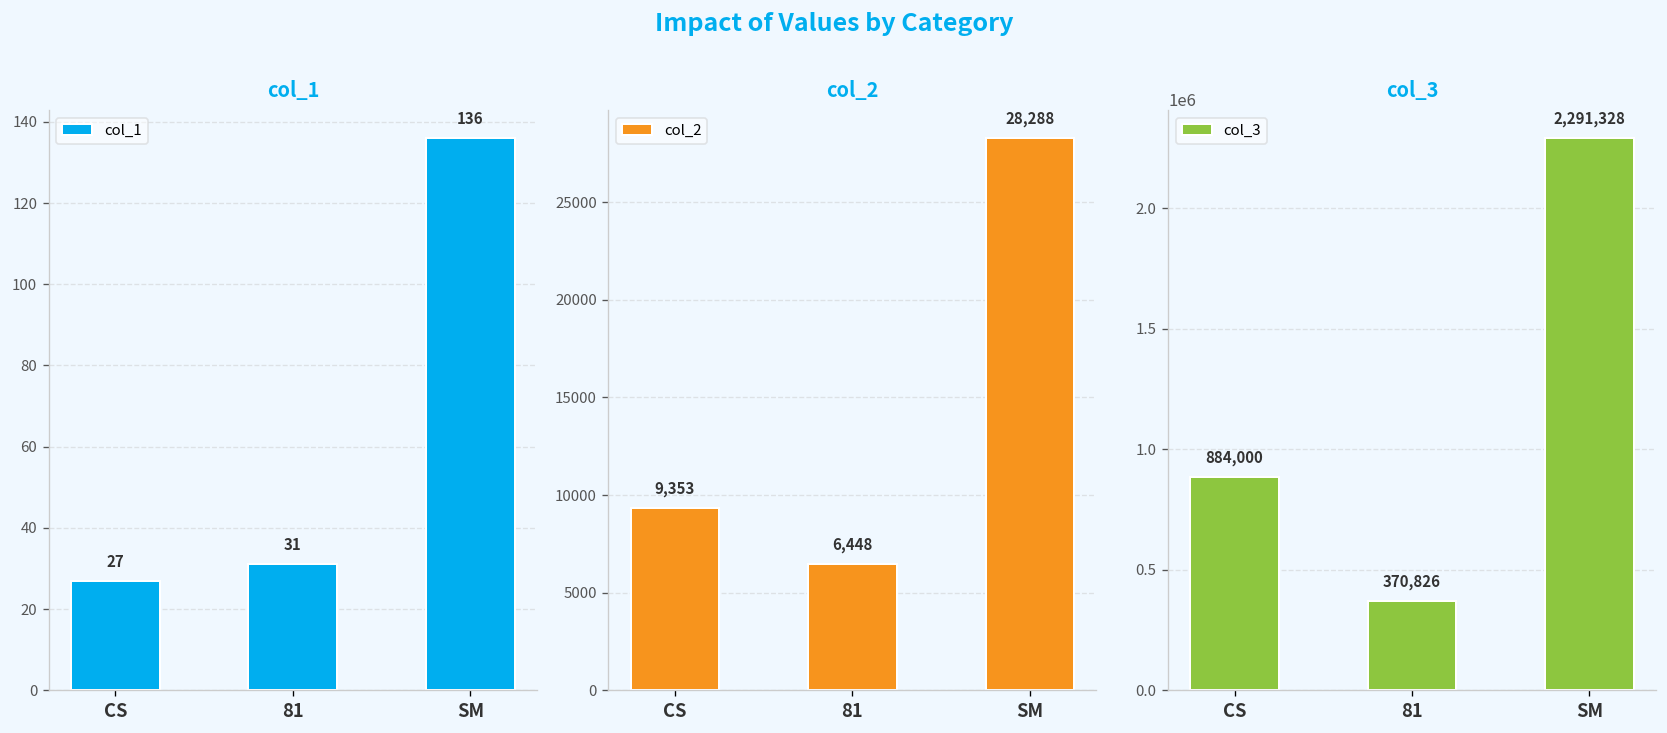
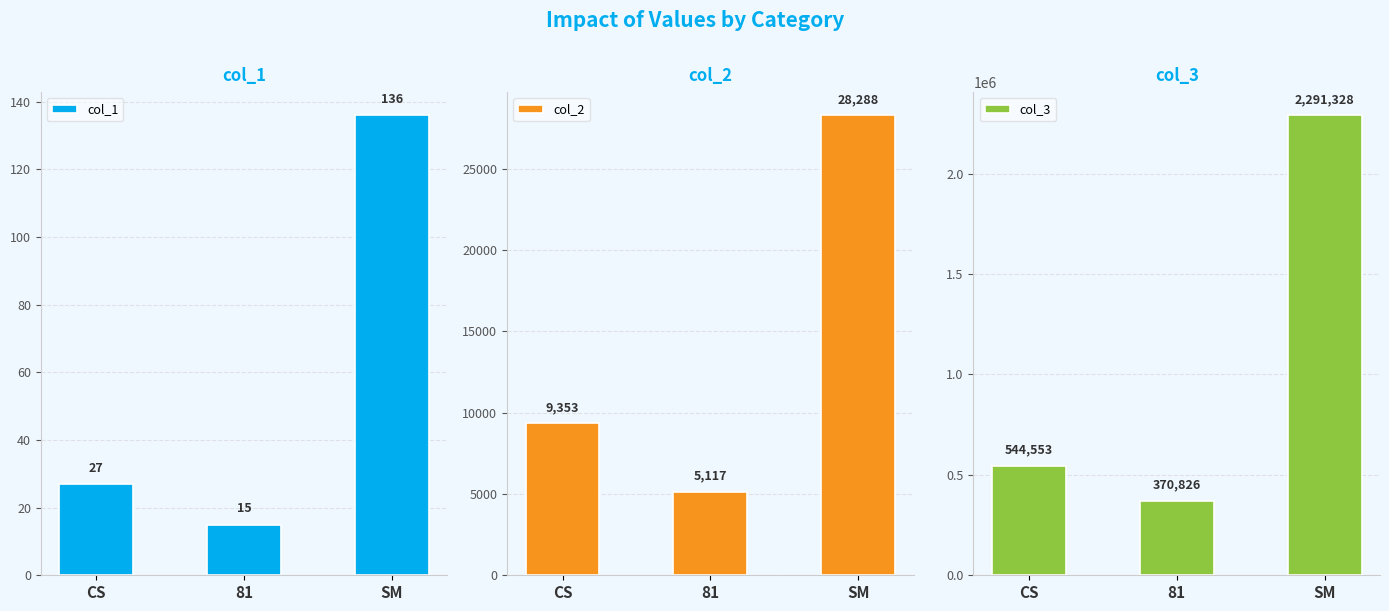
col_1, 81: 31 -> 15
col_2, 81: 6,448 -> 5,117
col_3, CS: 884,000 -> 544,553
